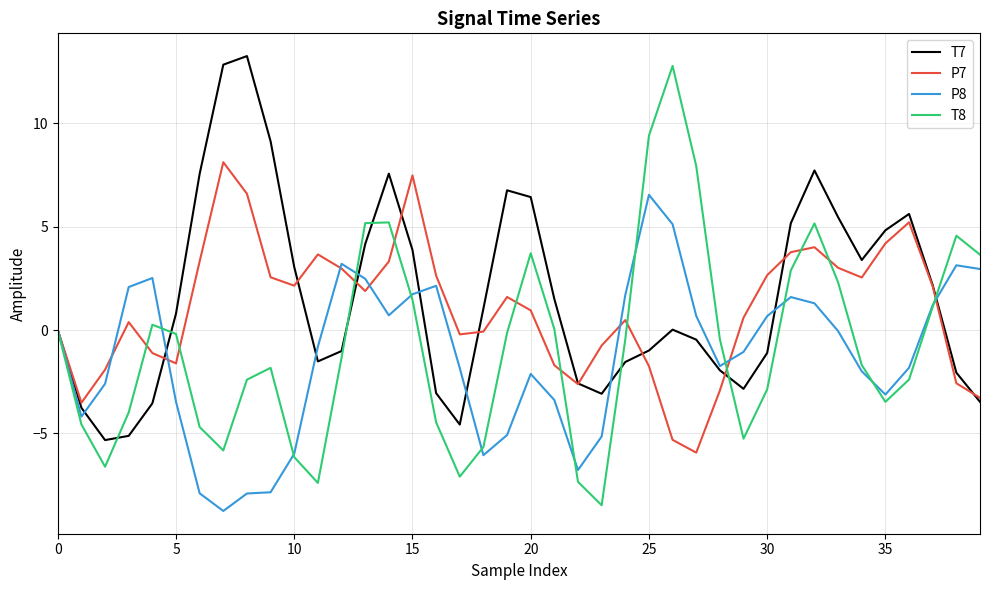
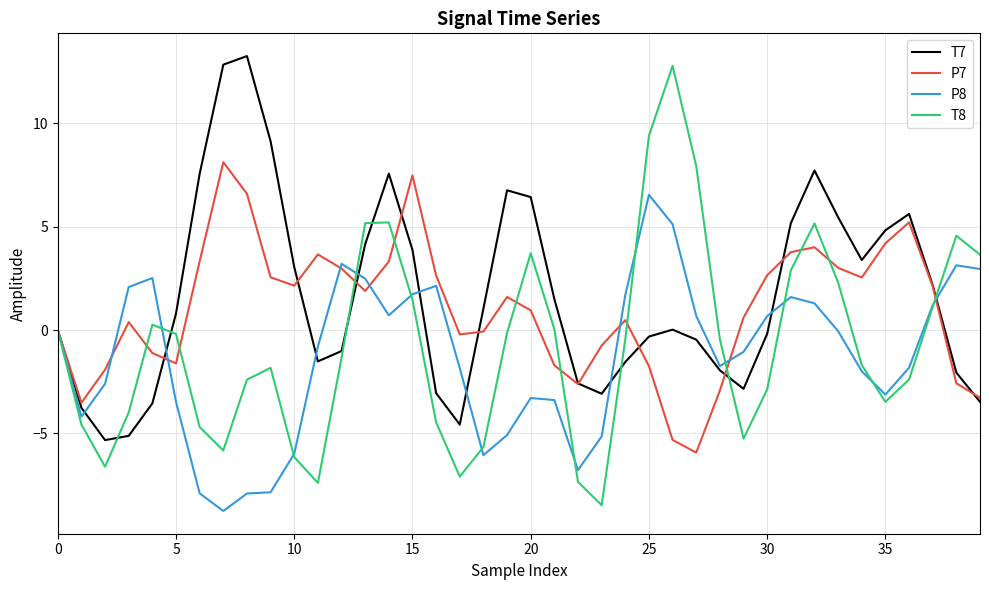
P8, 20: -2.1 -> -3.3
T7, 25: -1.0 -> -0.3
T7, 30: -1.1 -> -0.2
